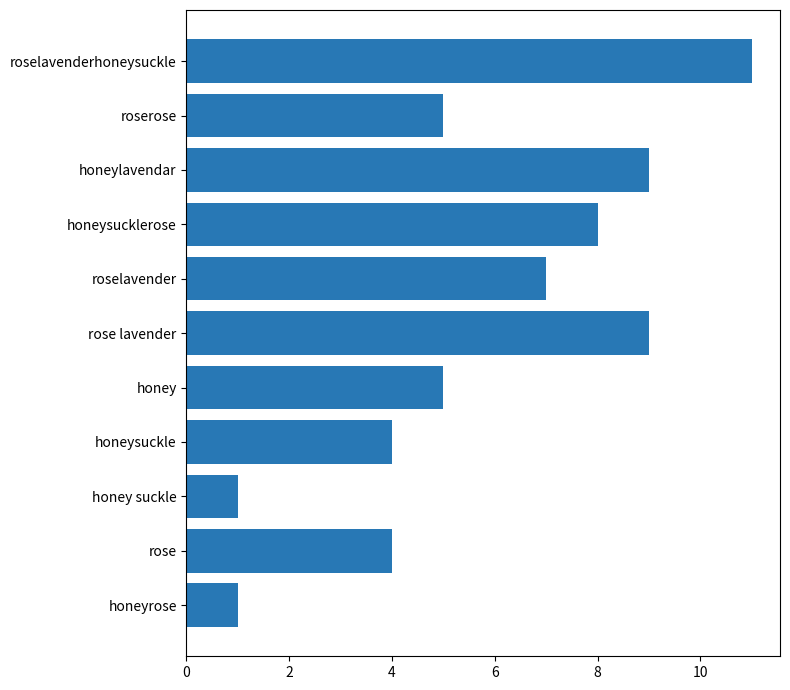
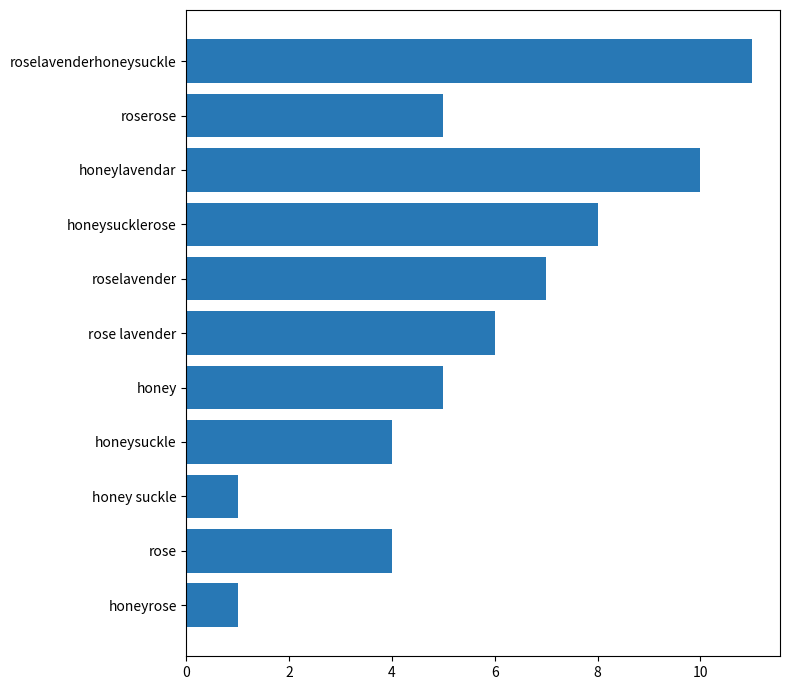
honeylavendar: 9 -> 10
rose lavender: 9 -> 6
